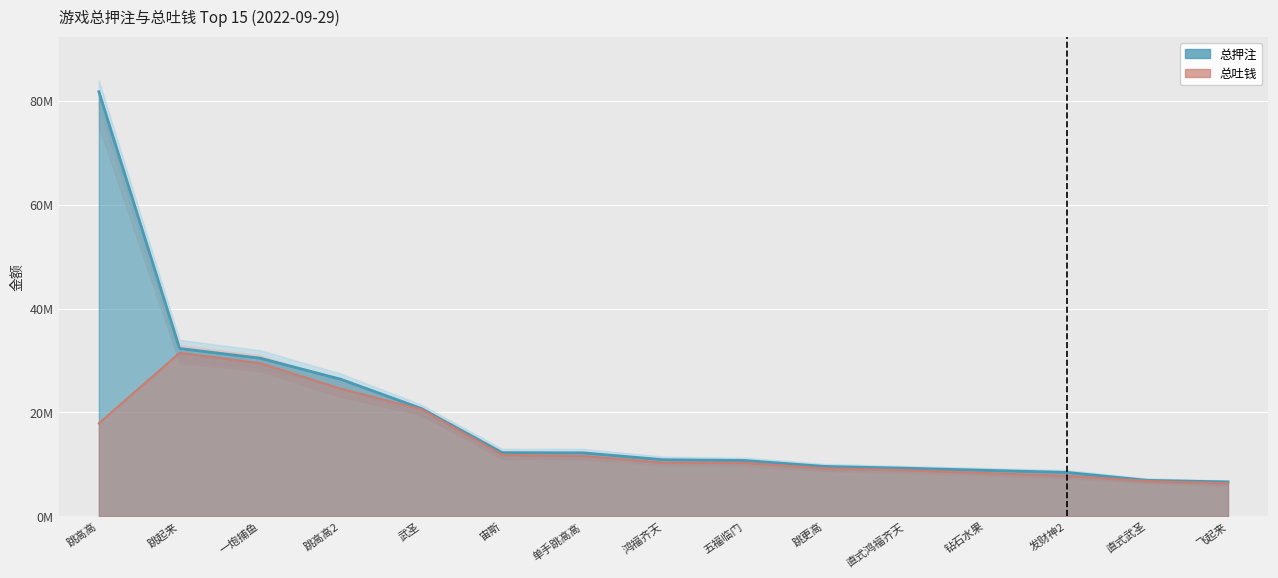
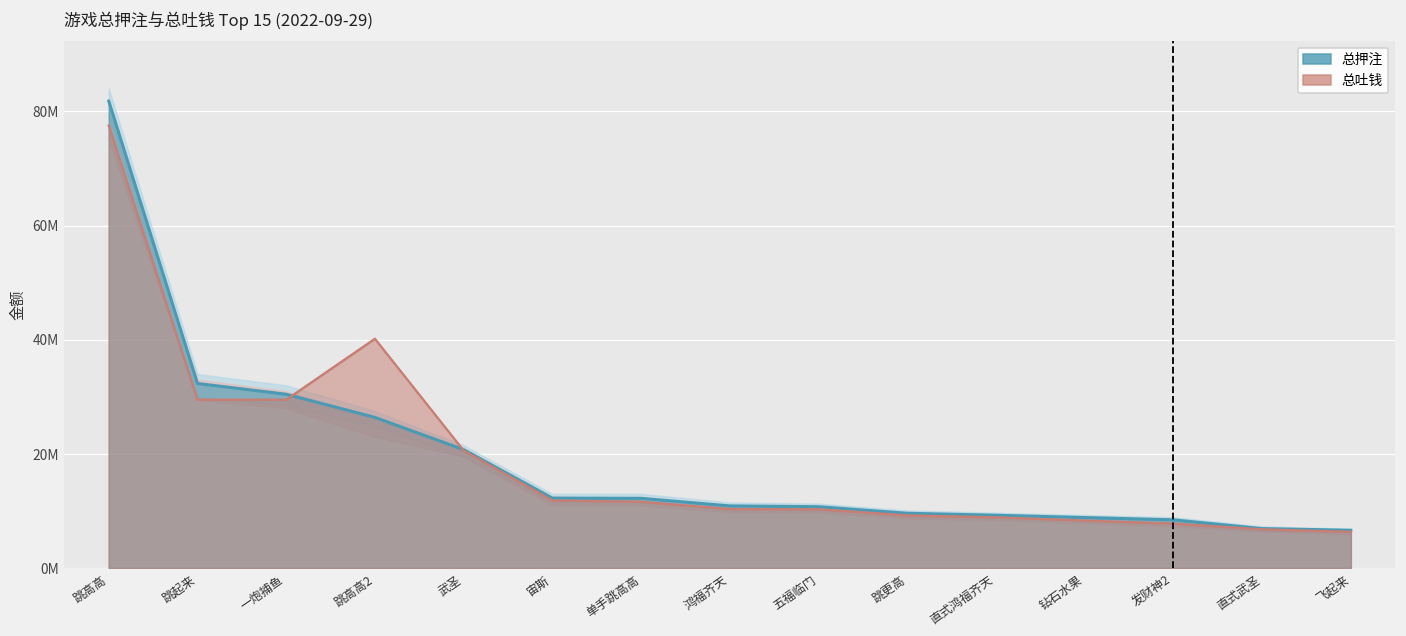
总吐钱, 跳高高: 18000000 -> 78000000
总吐钱, 跳起来: 31000000 -> 30000000
总吐钱, 跳高高2: 25000000 -> 40000000
